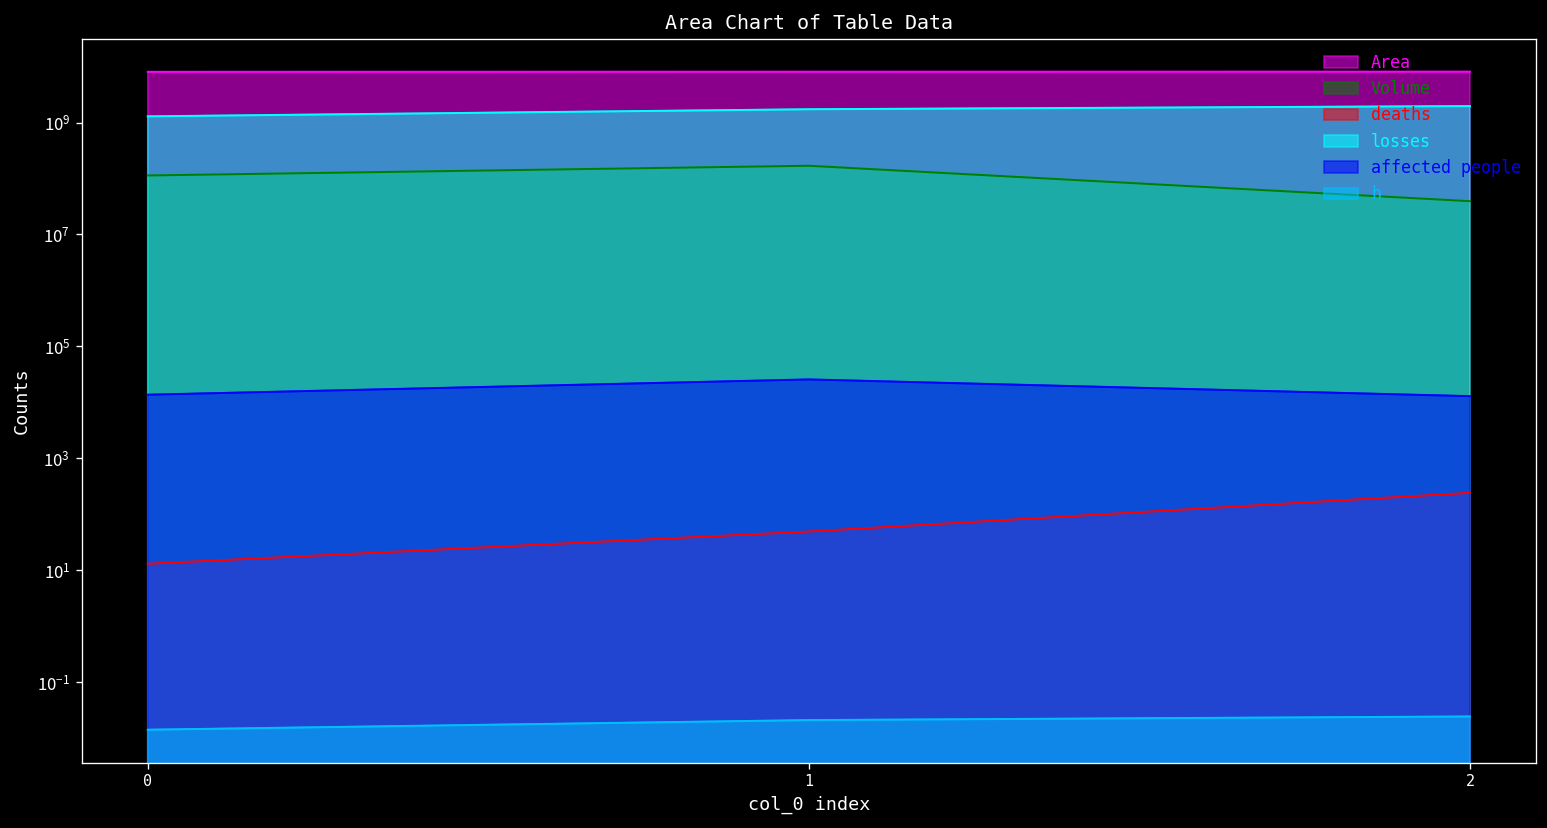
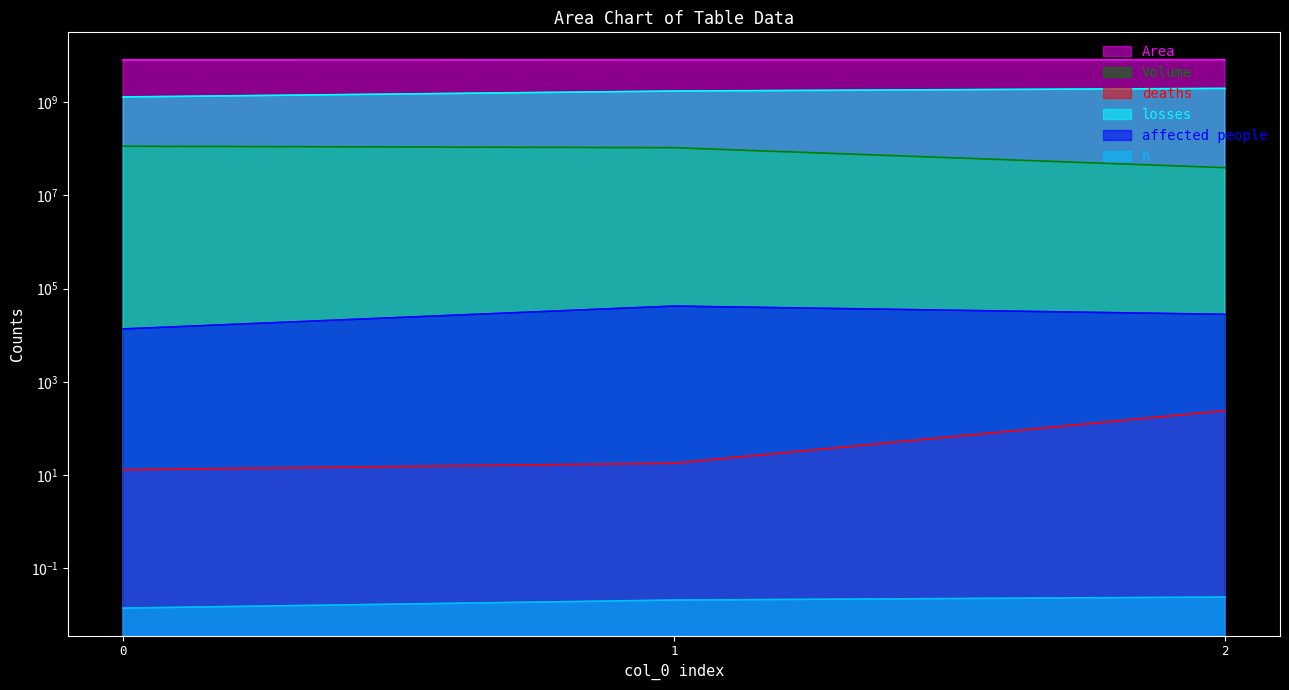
Volume, 1: 170000000 -> 110000000
deaths, 1: 50 -> 18
affected people, 1: 30000 -> 40000
affected people, 2: 13000 -> 30000
